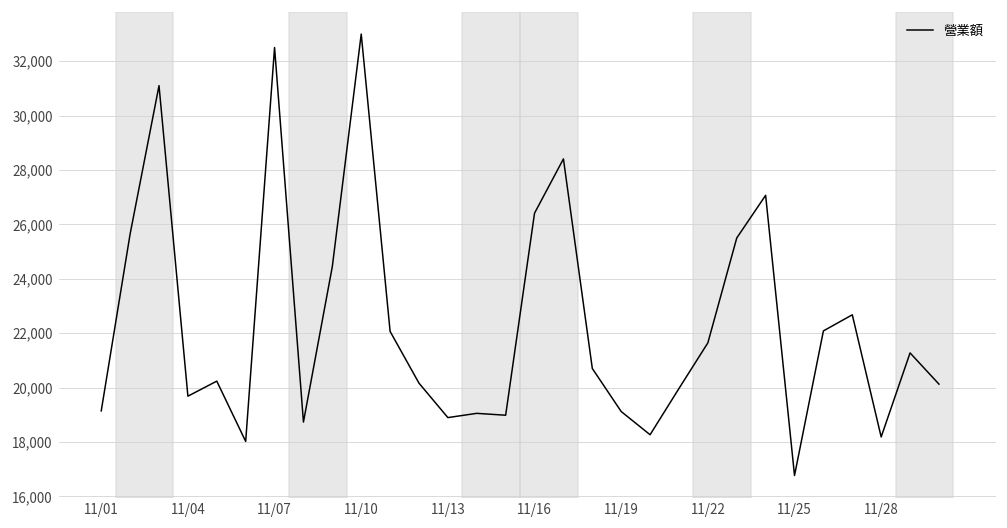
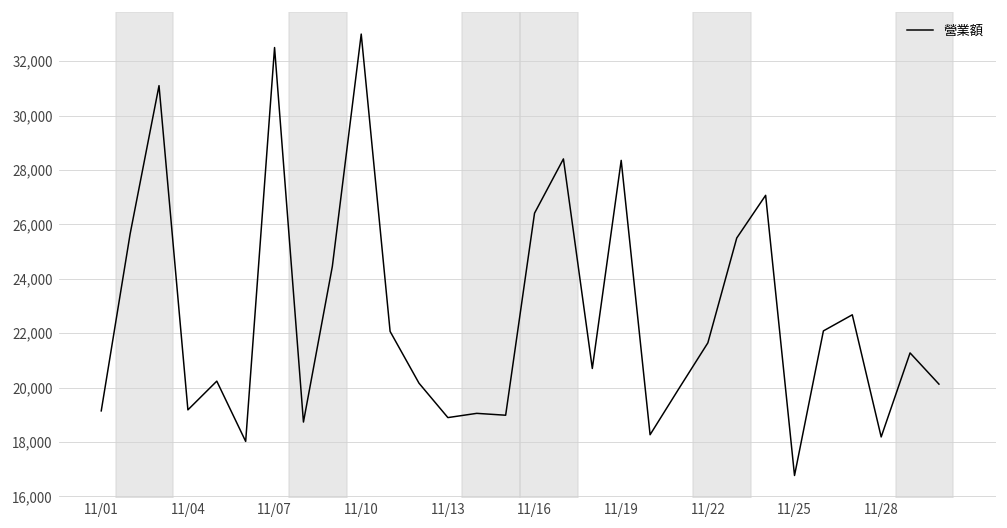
11/04: 19,700 -> 19,200
11/19: 19,100 -> 28,400
